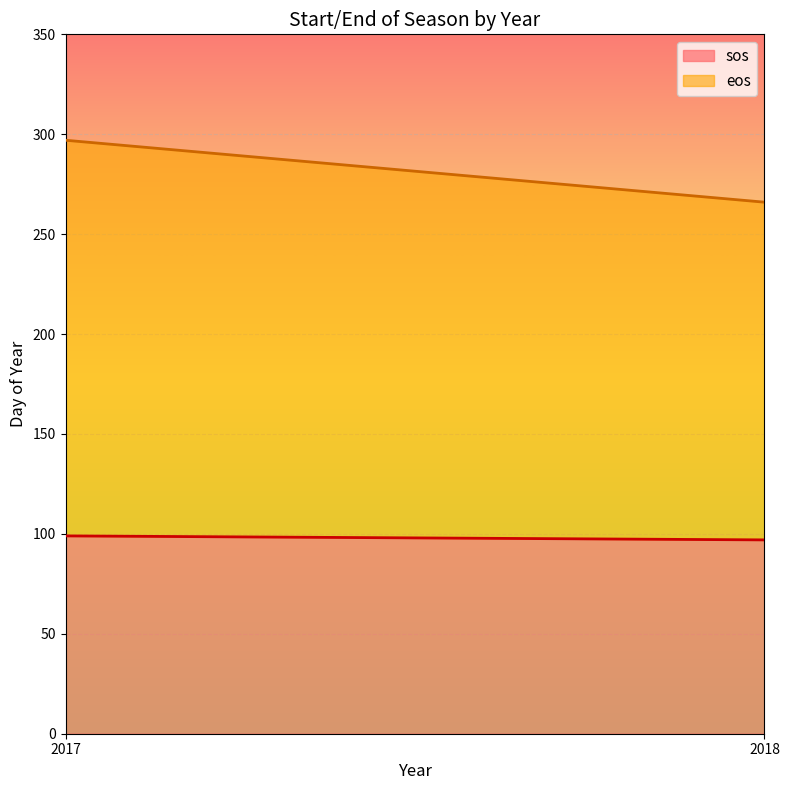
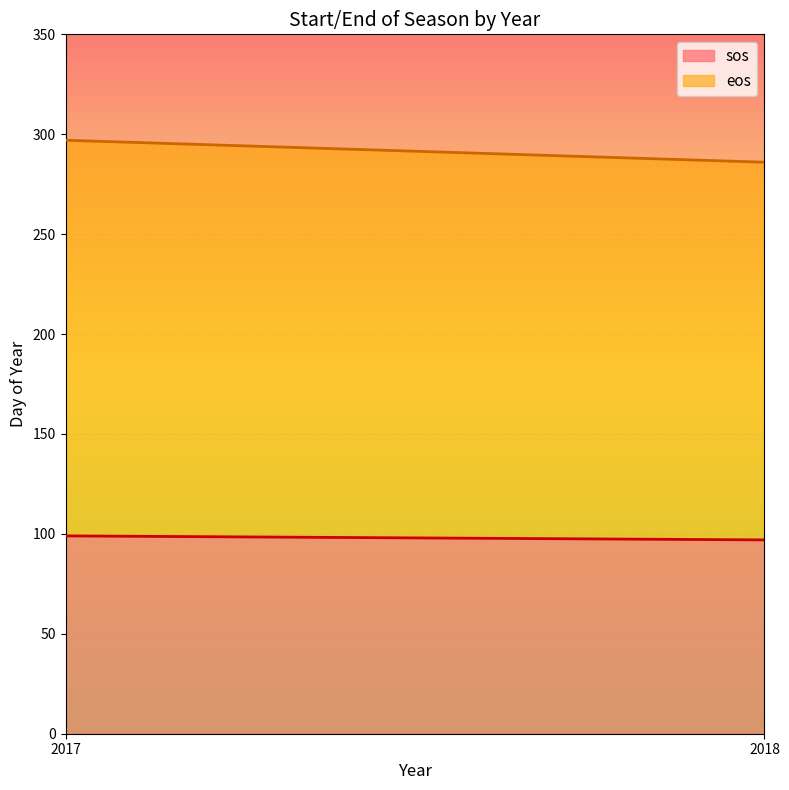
eos, 2018: 266 -> 286
